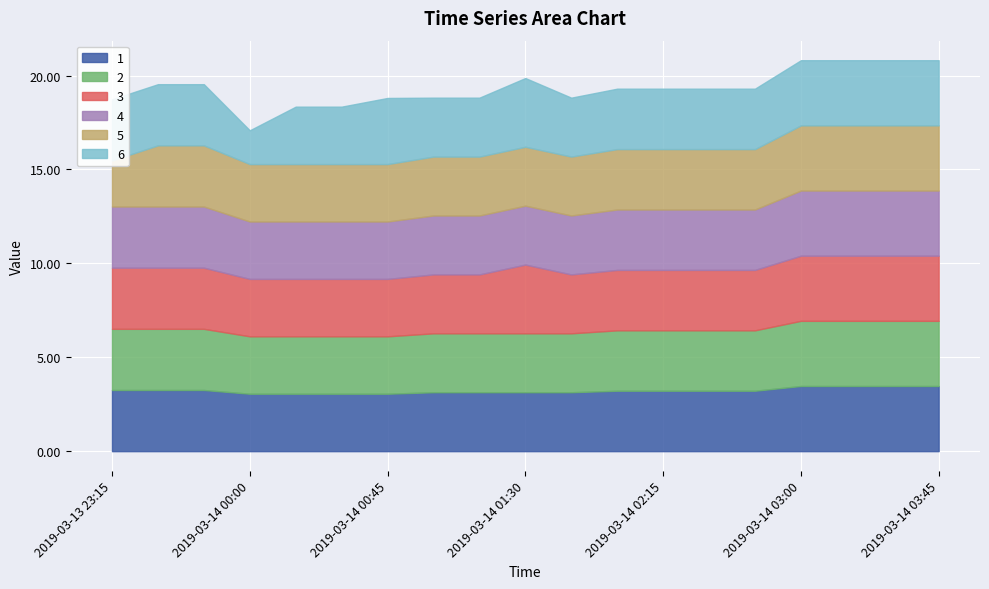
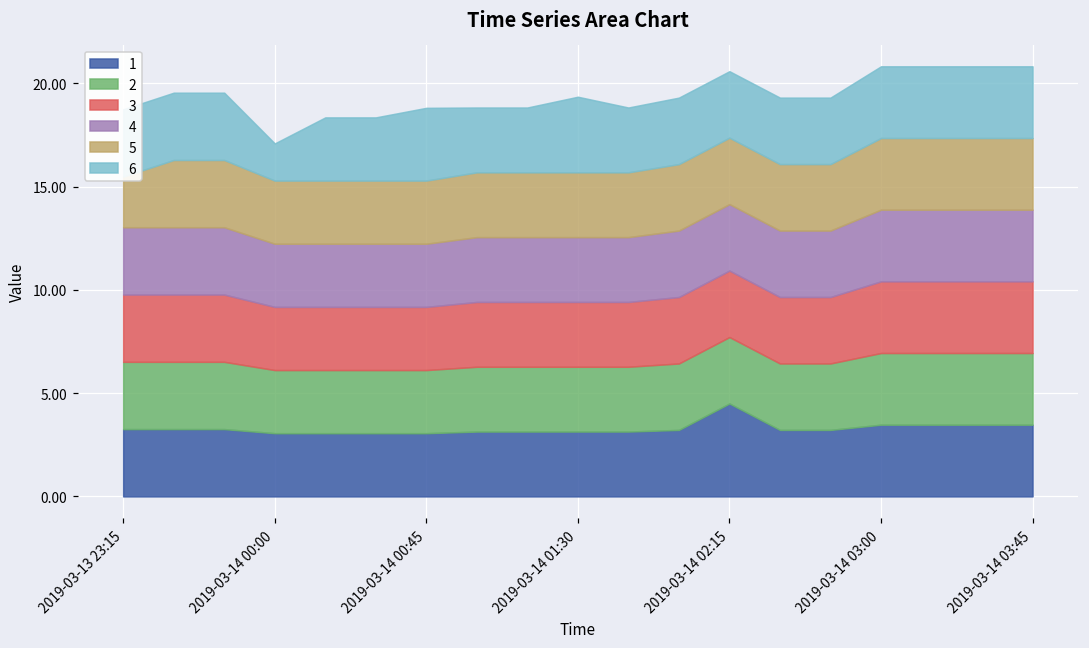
3, 2019-03-14 01:30: 3.7 -> 3.1
1, 2019-03-14 02:15: 3.2 -> 4.5
